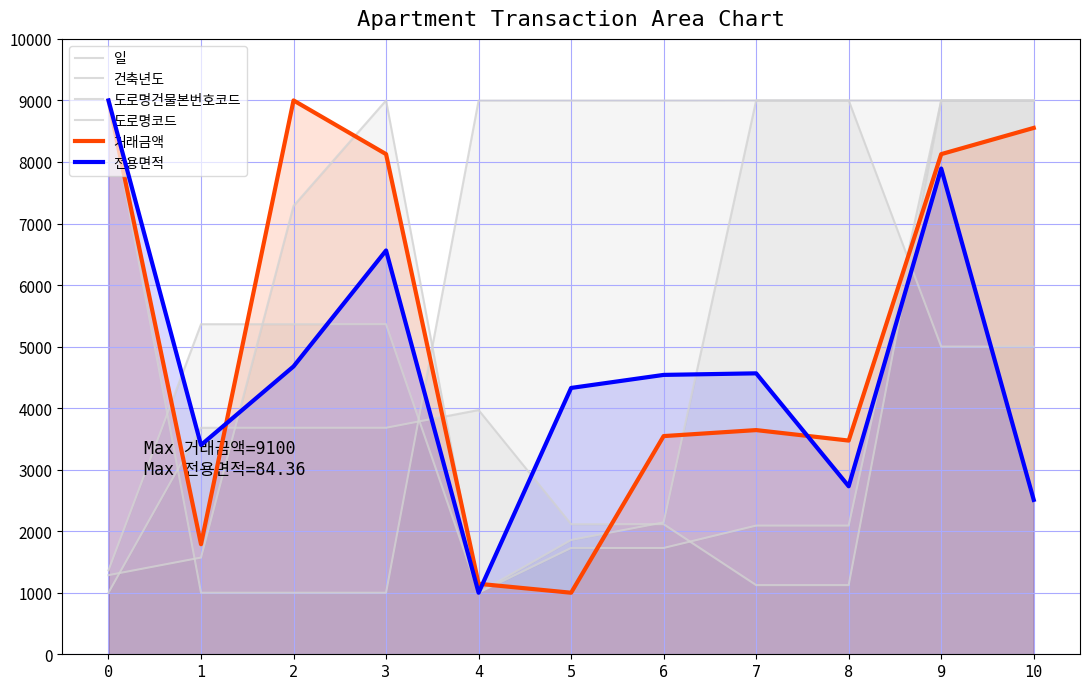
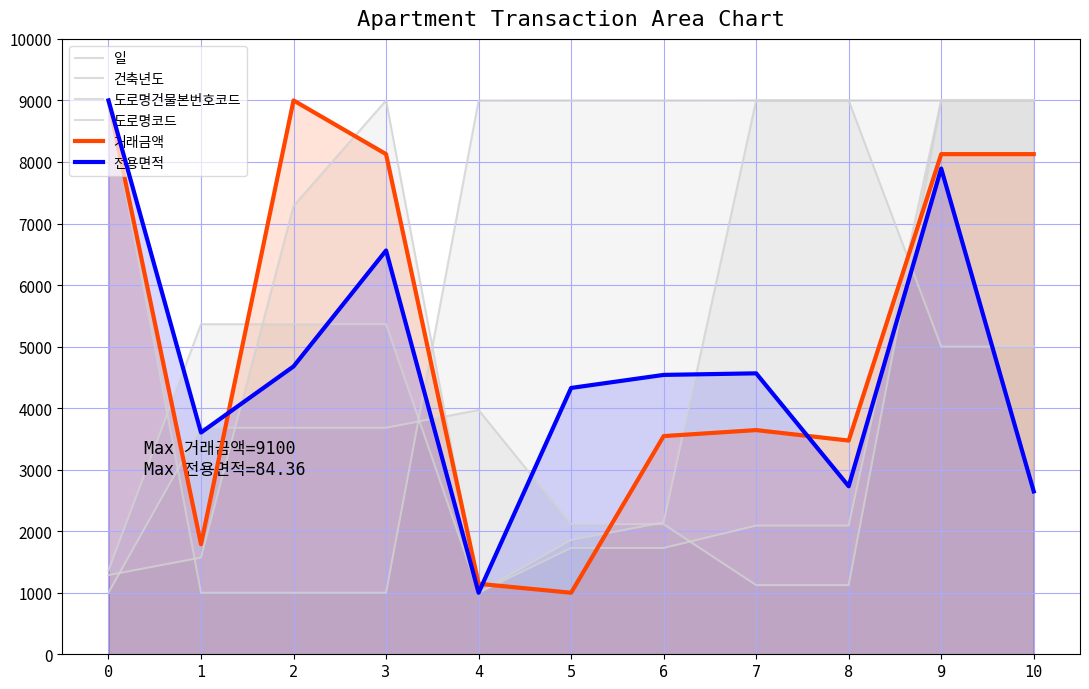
전용면적, 1: 3400 -> 3600
거래금액, 10: 8600 -> 8100
전용면적, 10: 2500 -> 2600
